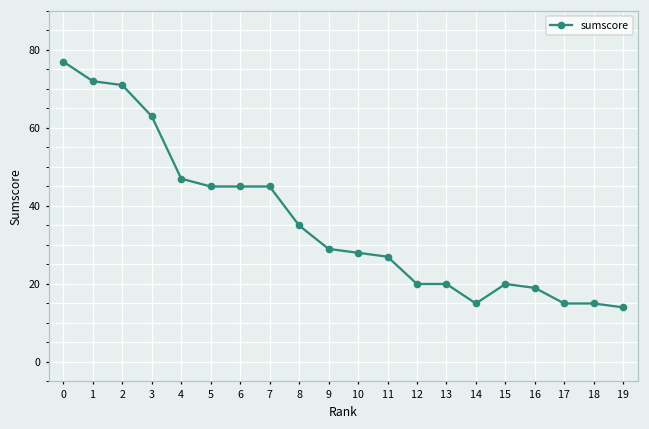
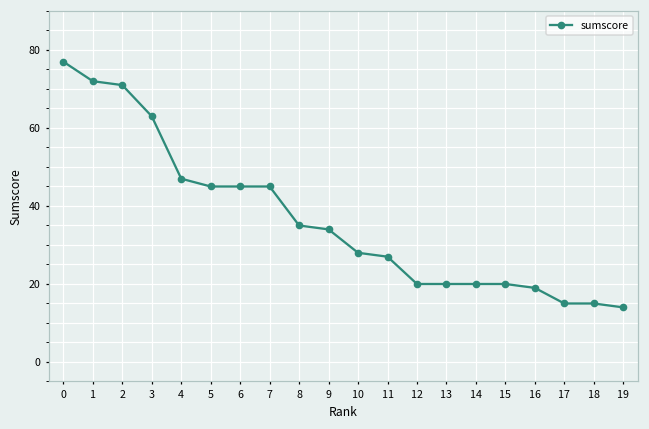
9: 29 -> 34
14: 15 -> 20
